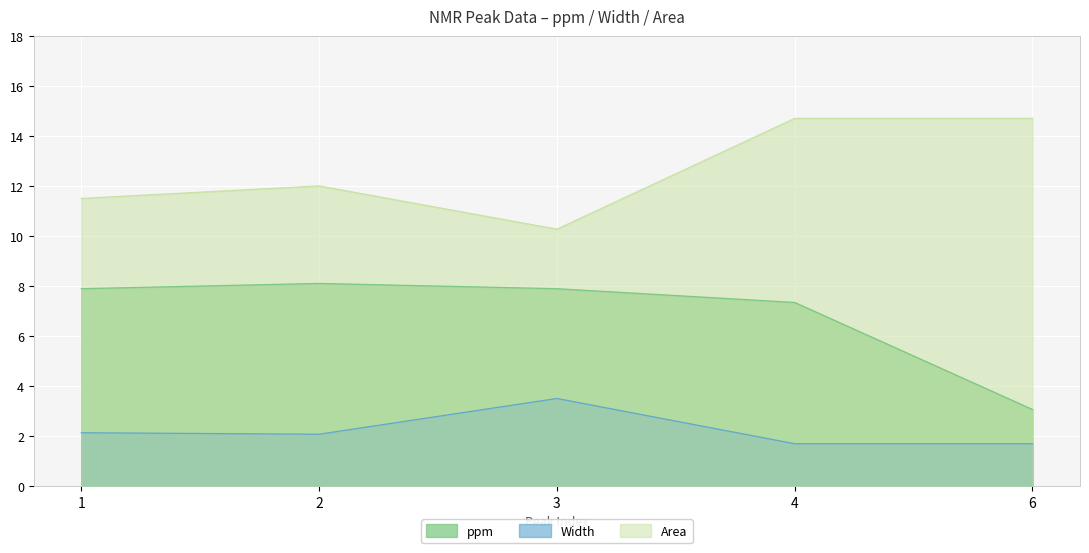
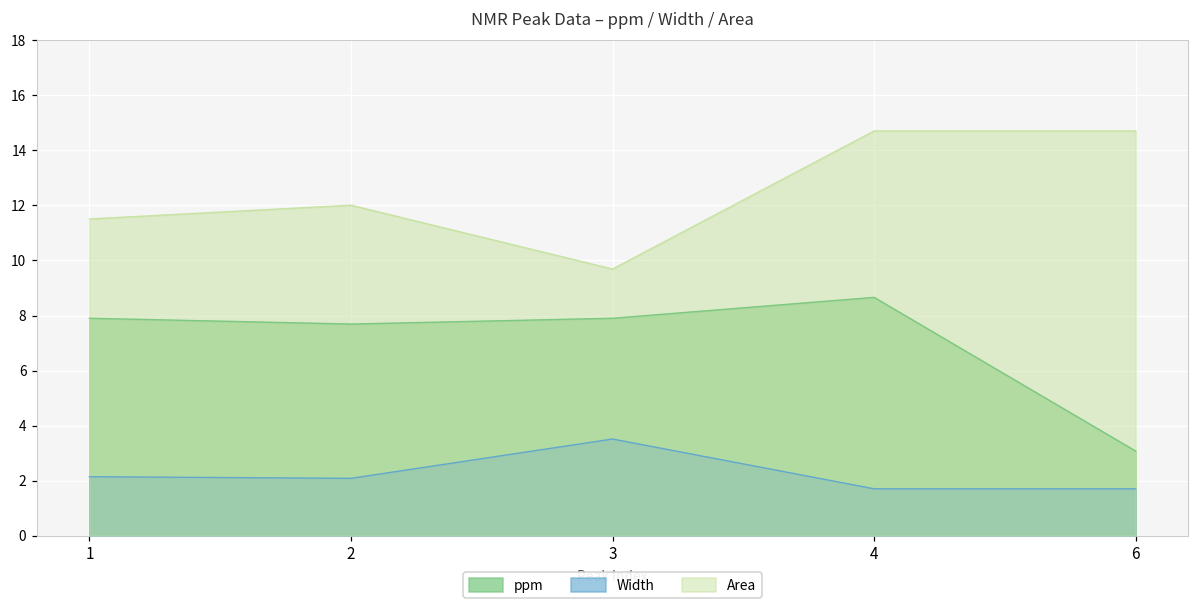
ppm, 2: 8.1 -> 7.7
Area, 3: 10.3 -> 9.7
ppm, 4: 7.4 -> 8.7
